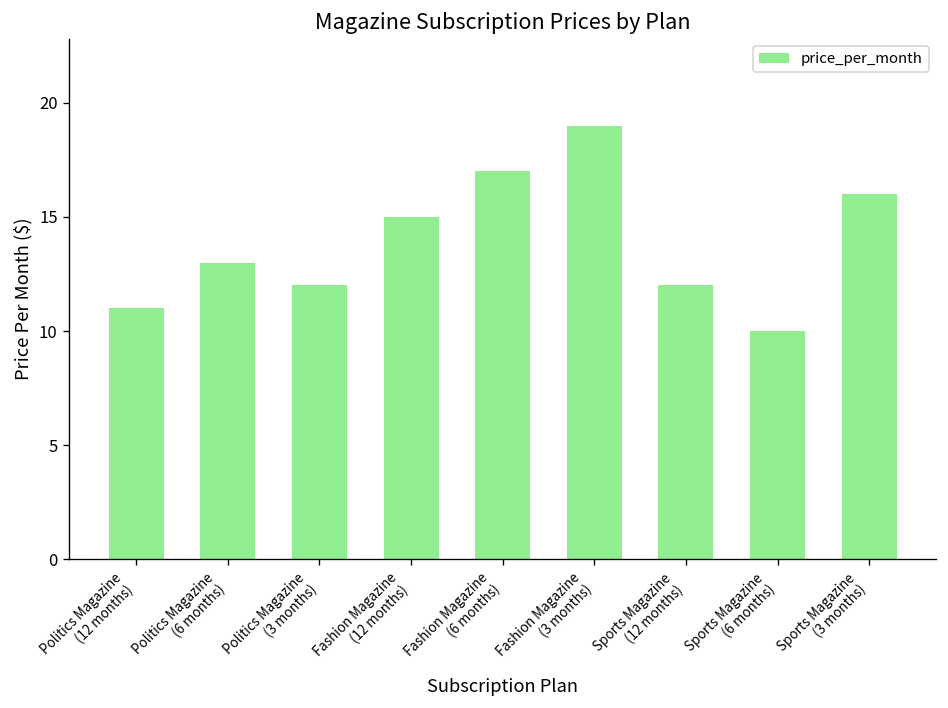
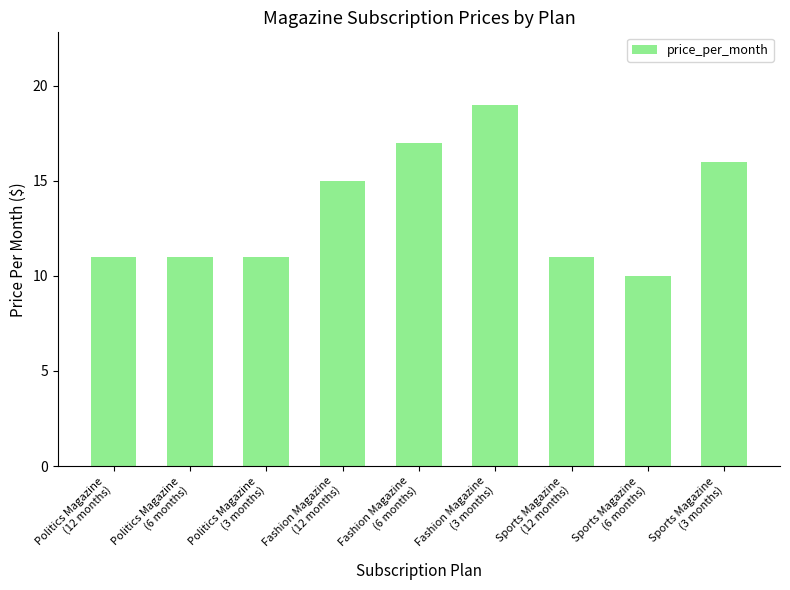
Politics Magazine (6 months): 13 -> 11
Politics Magazine (3 months): 12 -> 11
Sports Magazine (12 months): 12 -> 11
